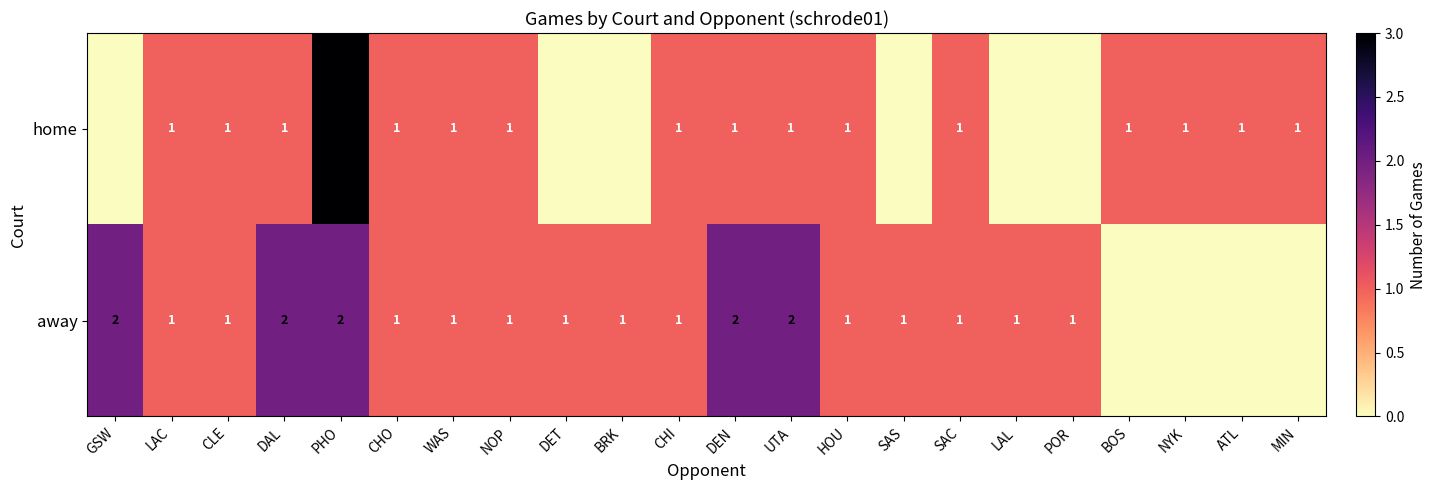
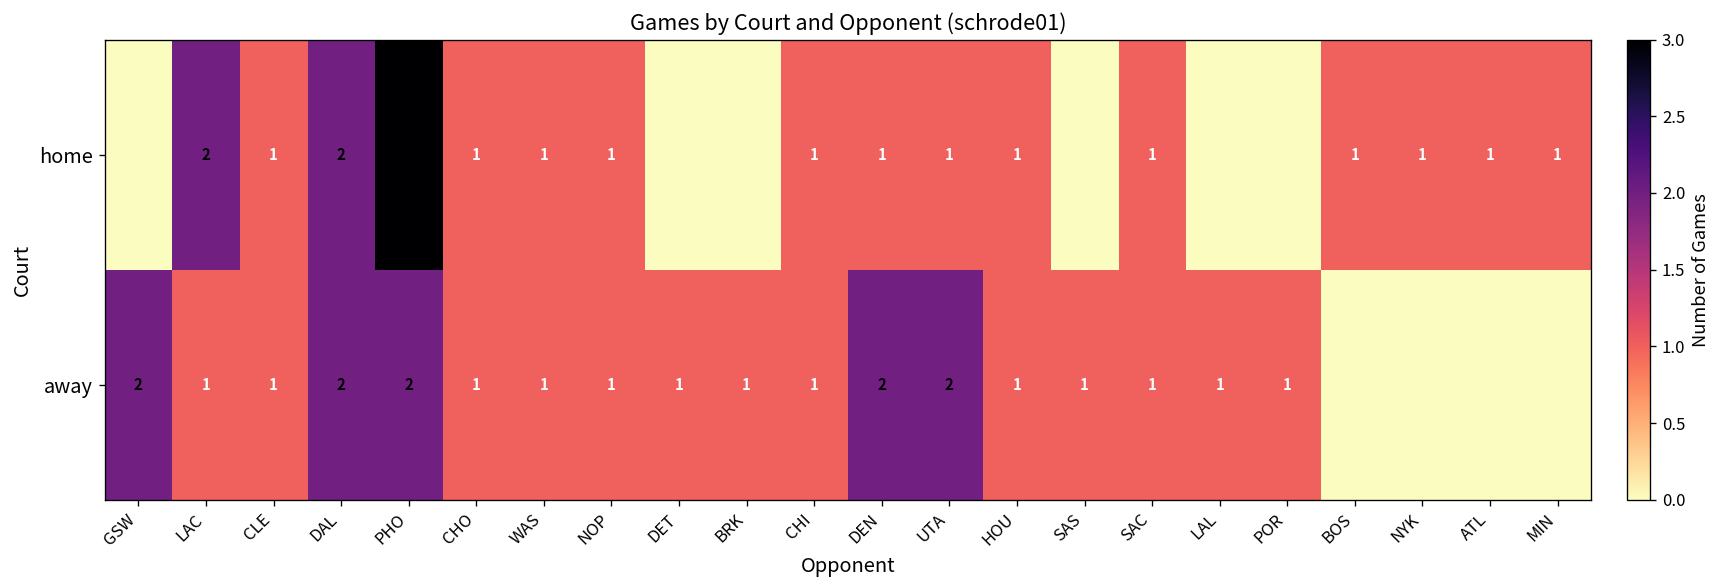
home, LAC: 1 -> 2
home, DAL: 1 -> 2
